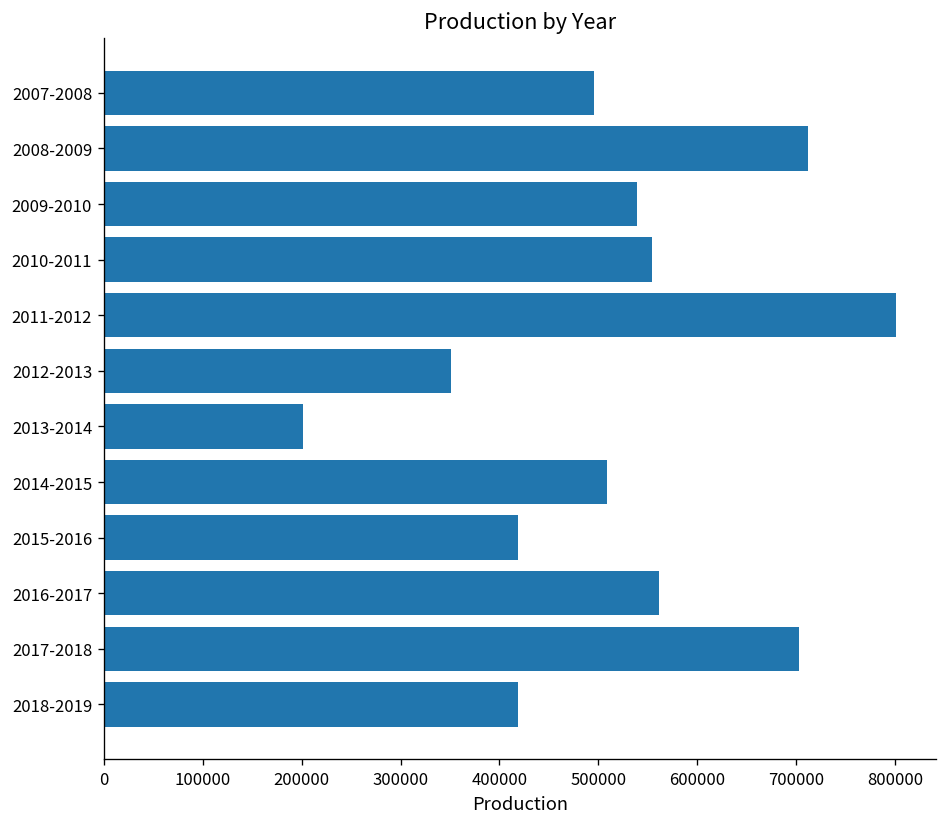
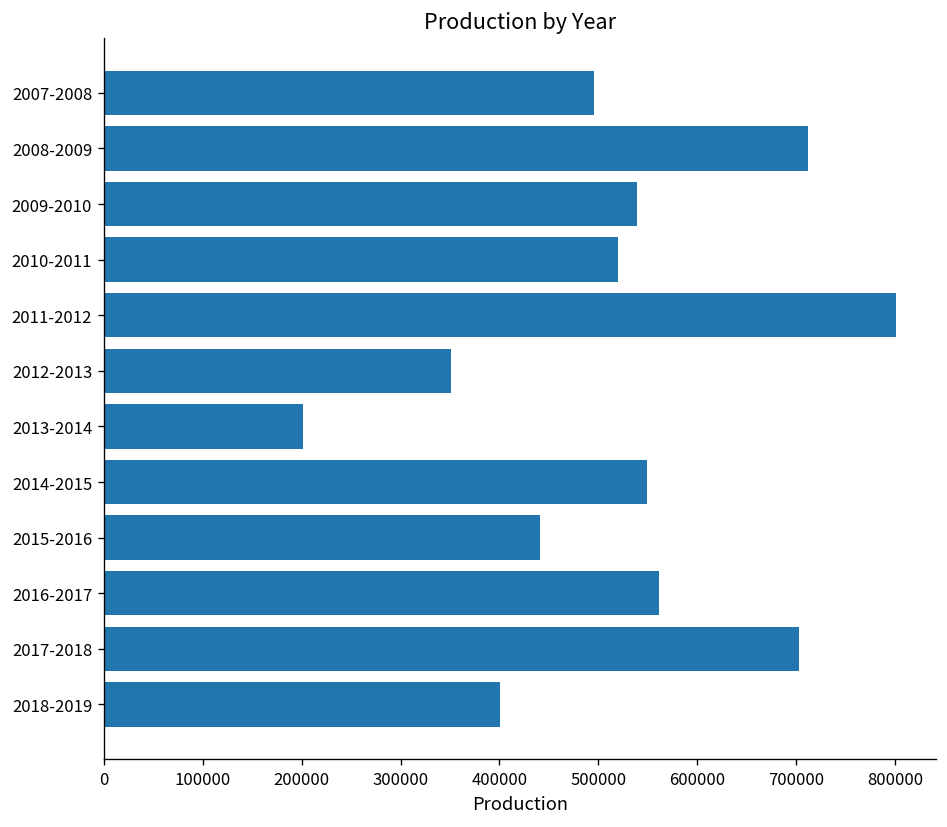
2010-2011: 550000 -> 520000
2014-2015: 510000 -> 550000
2015-2016: 420000 -> 440000
2018-2019: 420000 -> 400000
